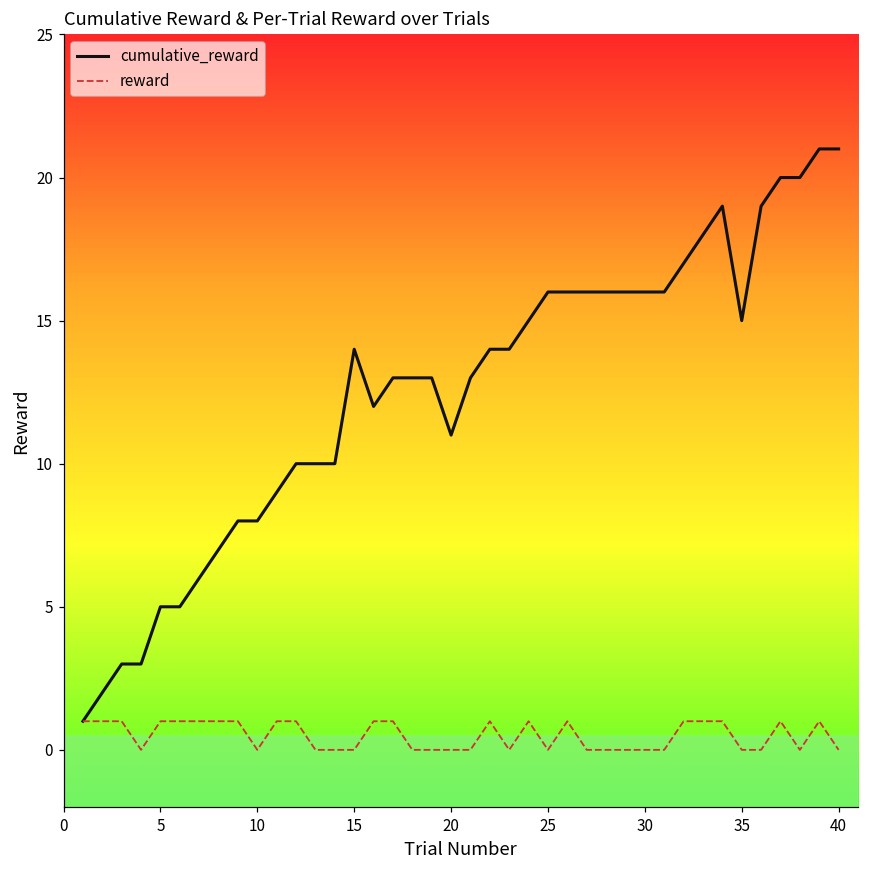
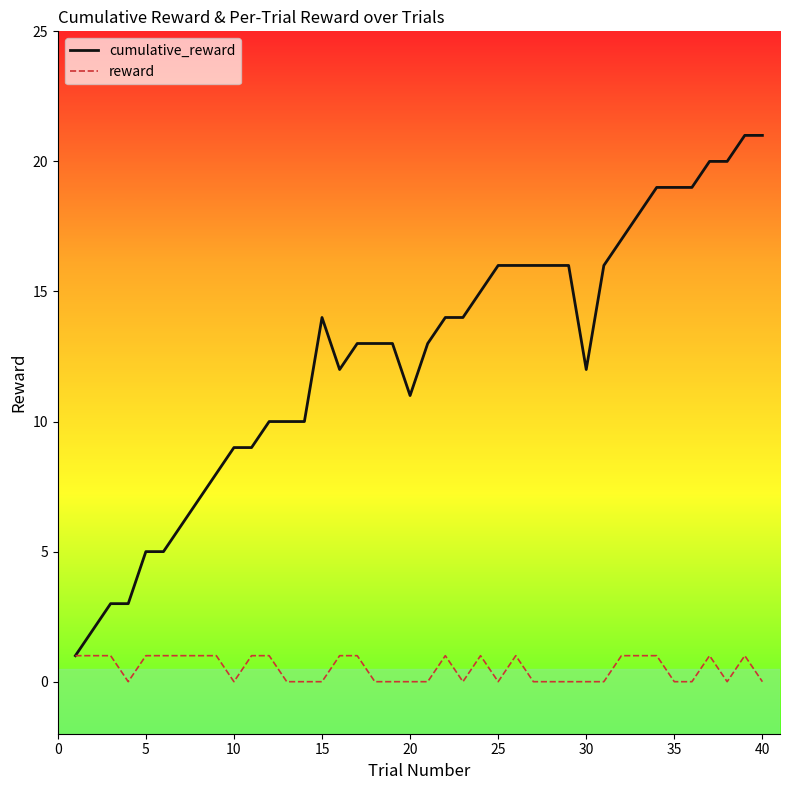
cumulative_reward, 10: 8 -> 9
cumulative_reward, 30: 16 -> 12
cumulative_reward, 35: 15 -> 19
